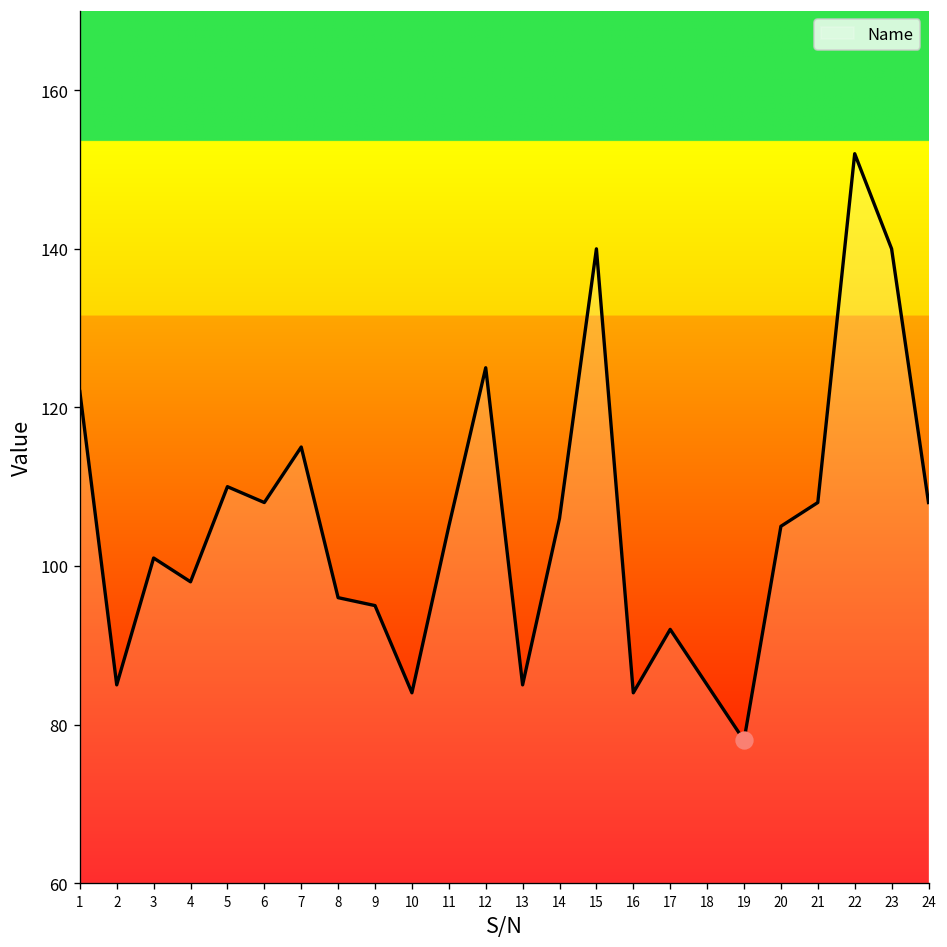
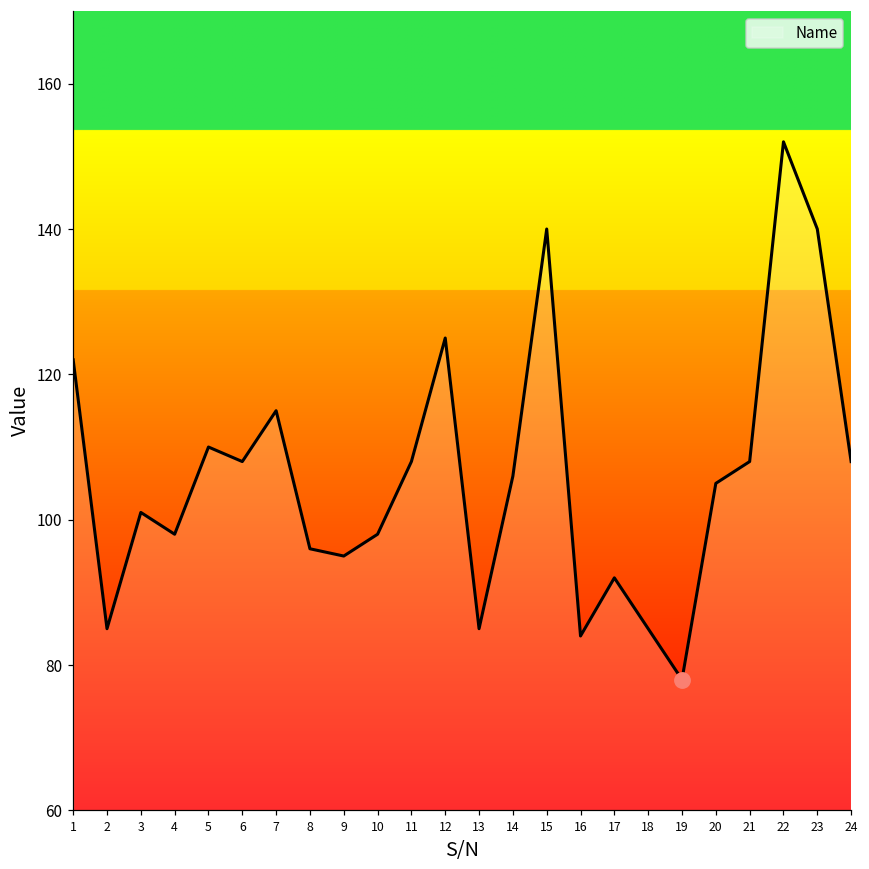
Name, 10: 84 -> 98
Name, 11: 105 -> 108
